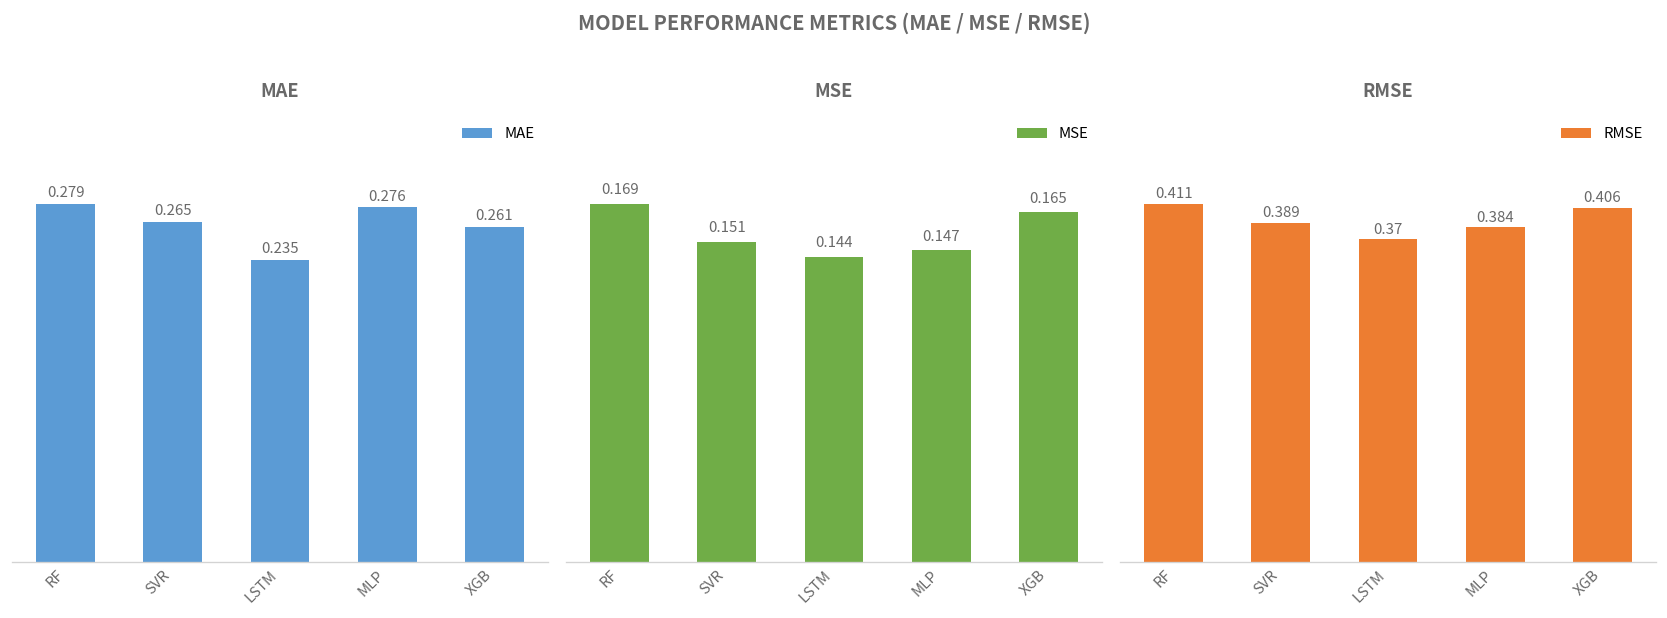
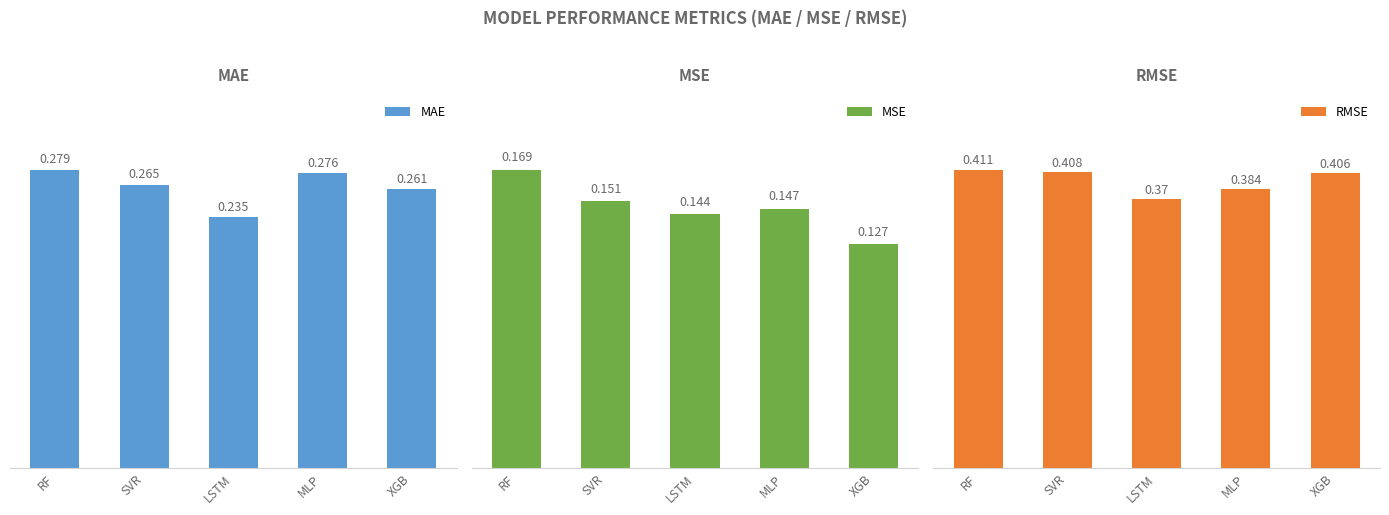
MSE, XGB: 0.165 -> 0.127
RMSE, SVR: 0.389 -> 0.408
